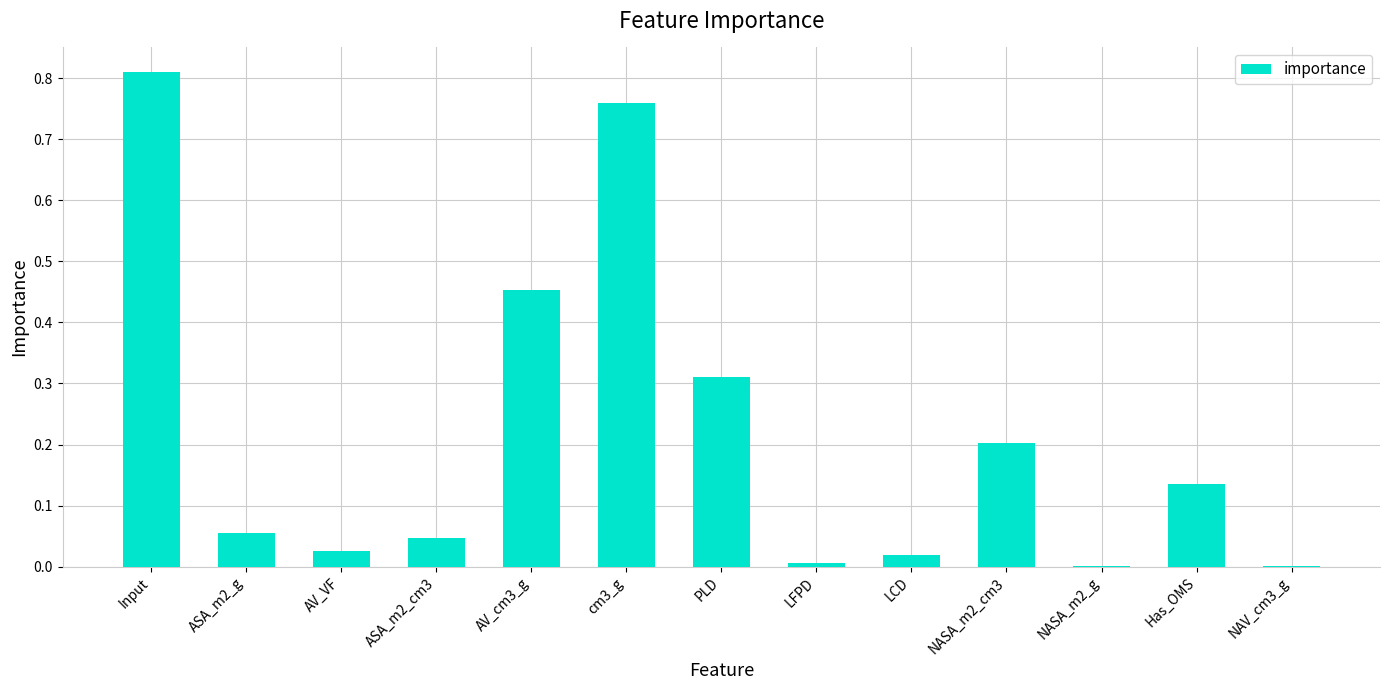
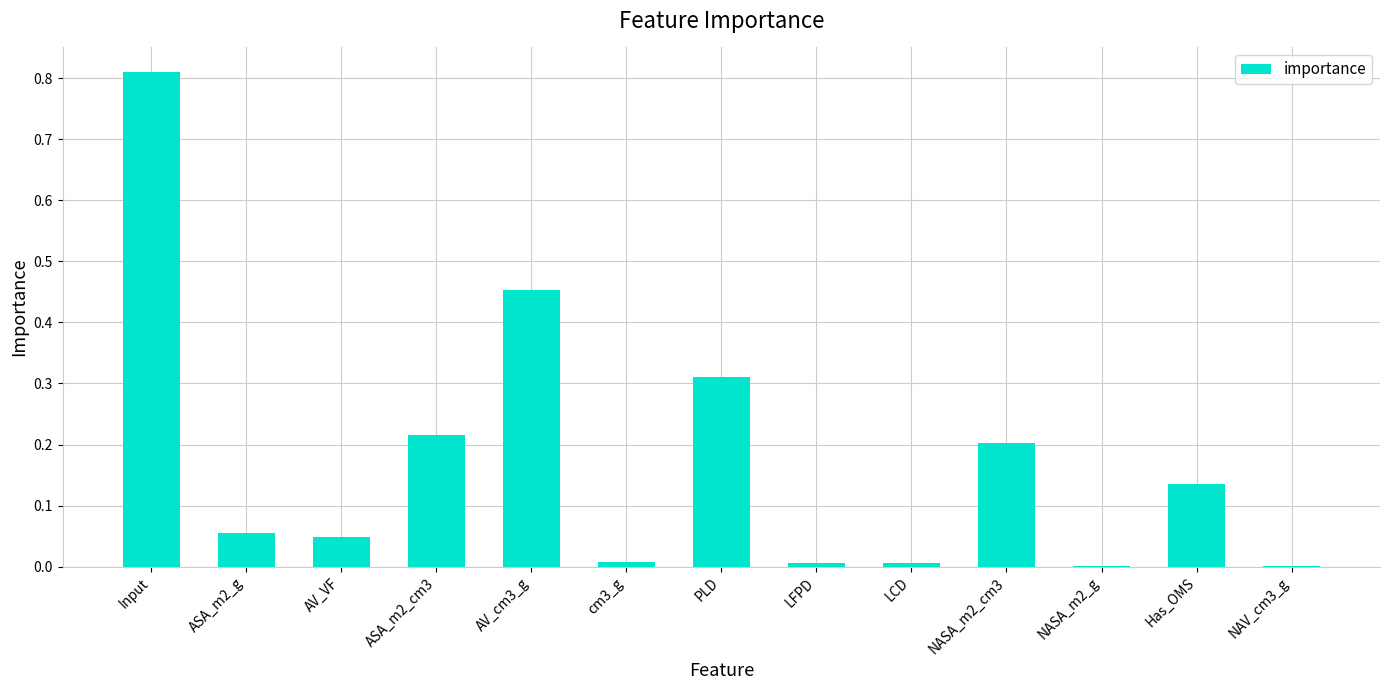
AV_VF: 0.03 -> 0.05
ASA_m2_cm3: 0.05 -> 0.22
cm3_g: 0.76 -> 0.01
LCD: 0.02 -> 0.01
